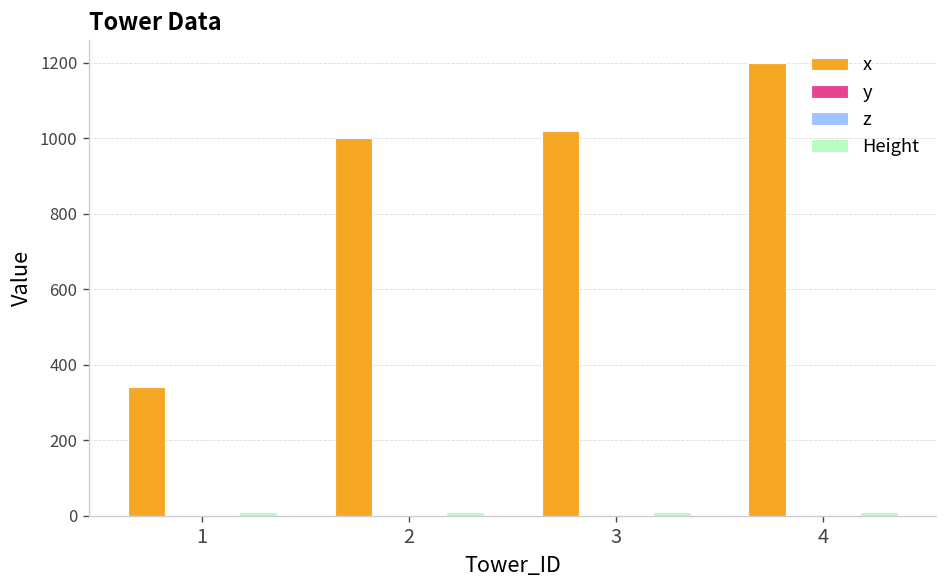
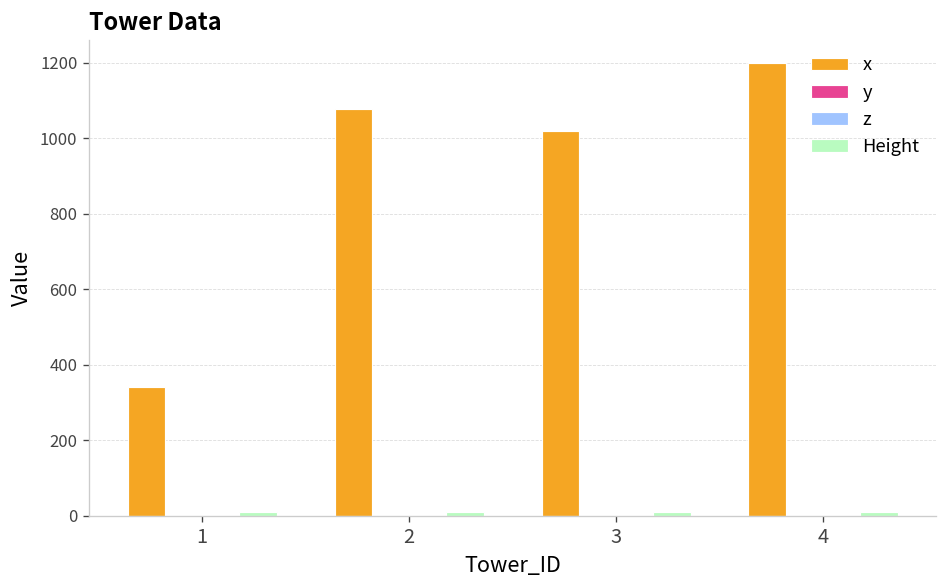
x, 2: 1000 -> 1080
